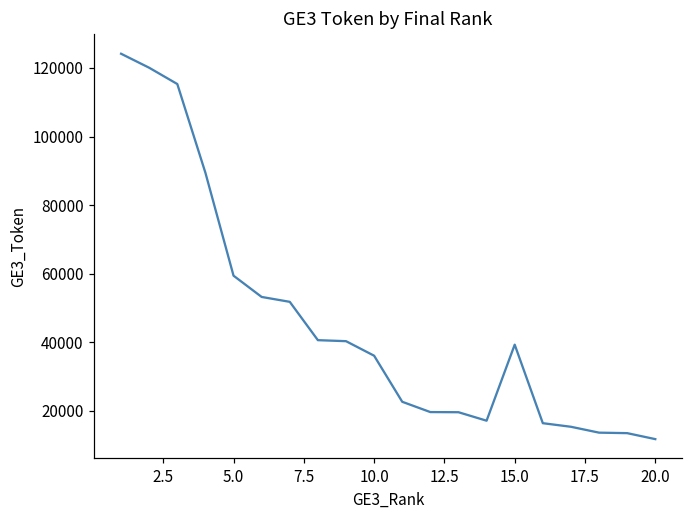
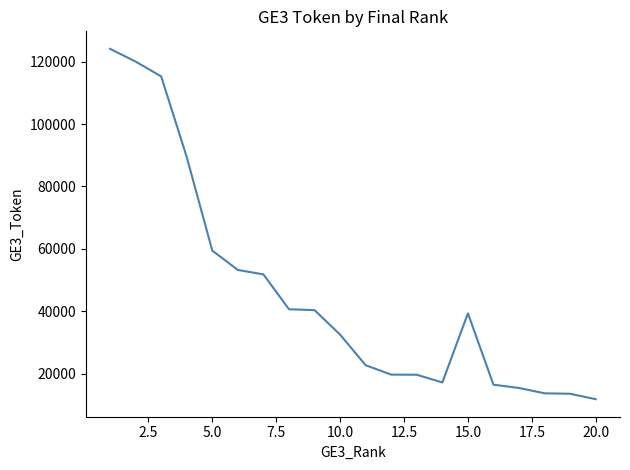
10.0: 36000 -> 32000
